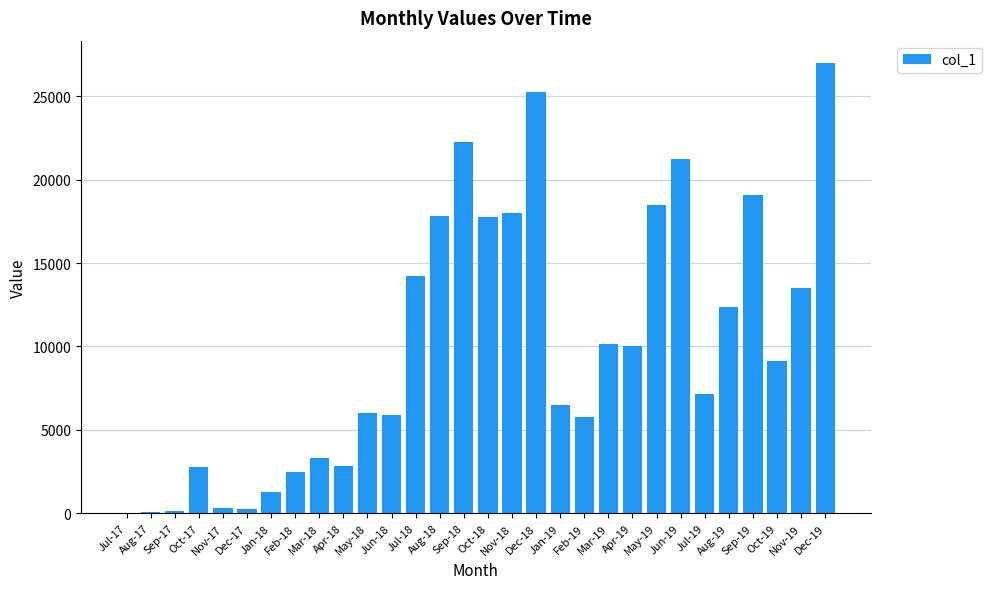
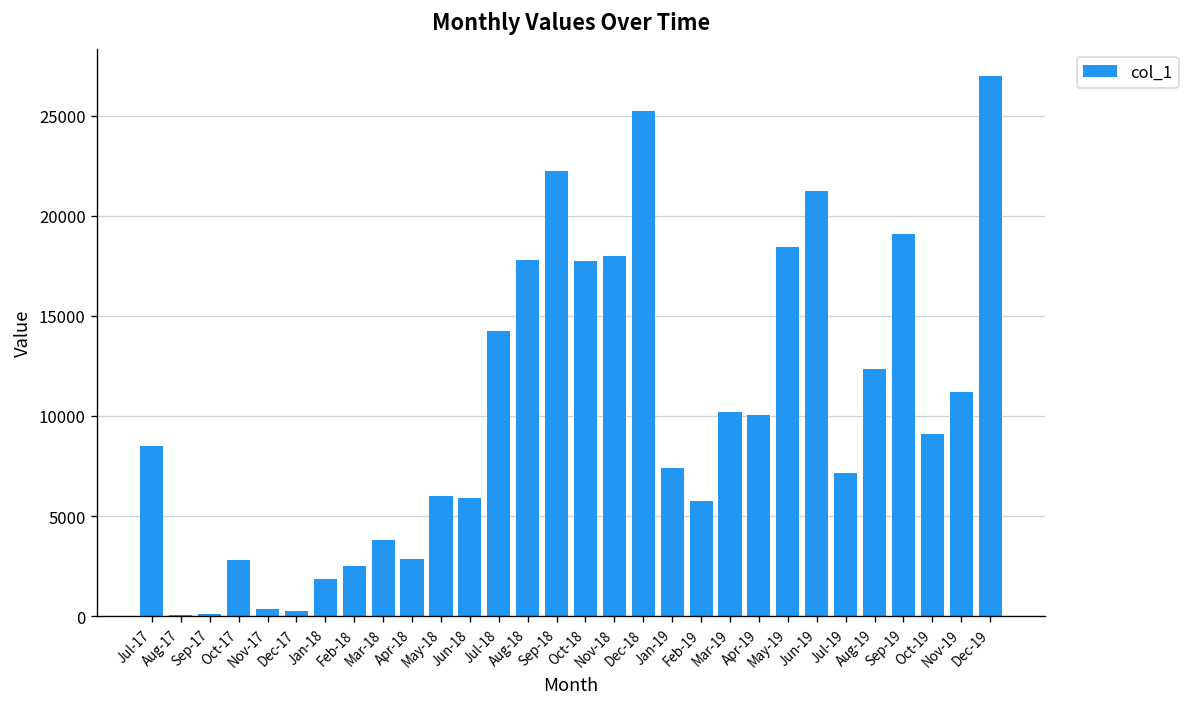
Jul-17: 0 -> 8500
Jan-18: 1300 -> 1900
Mar-18: 3300 -> 3800
Jan-19: 6500 -> 7400
Nov-19: 13500 -> 11200
